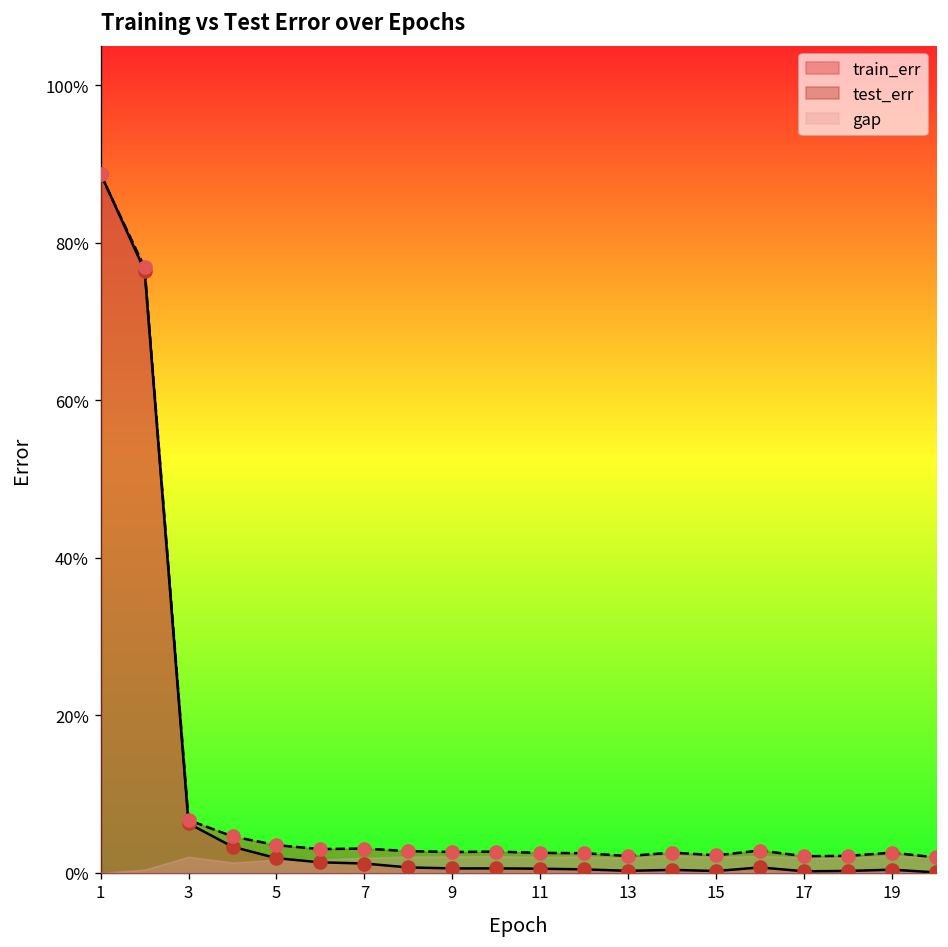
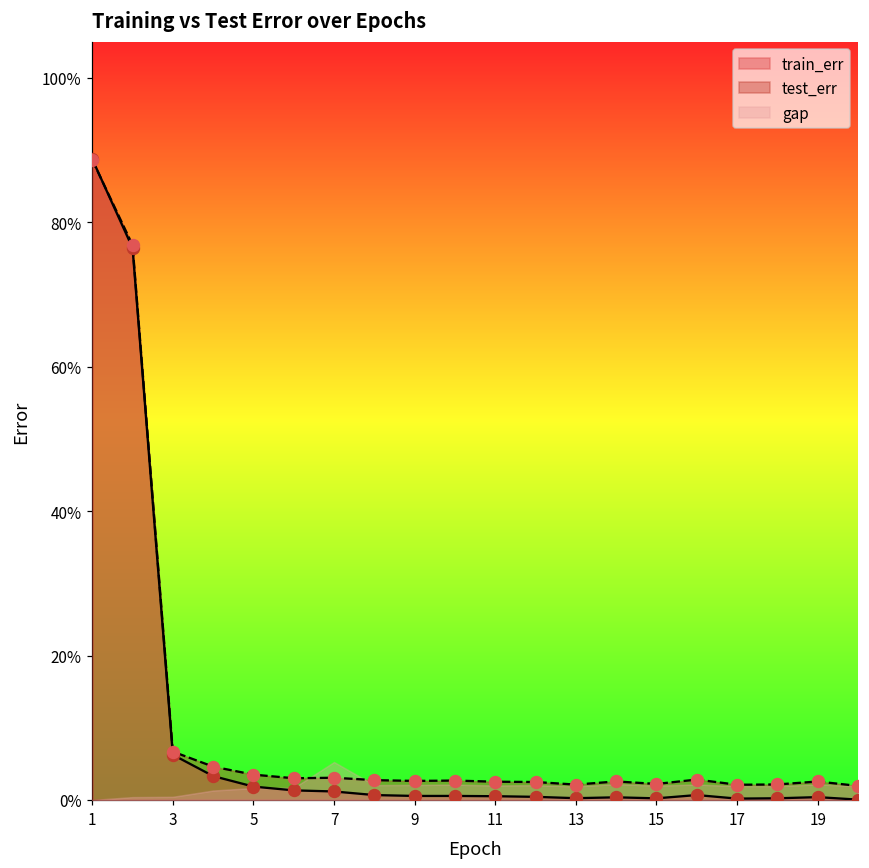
gap, 3: 2% -> 0%
gap, 7: 2% -> 5%
